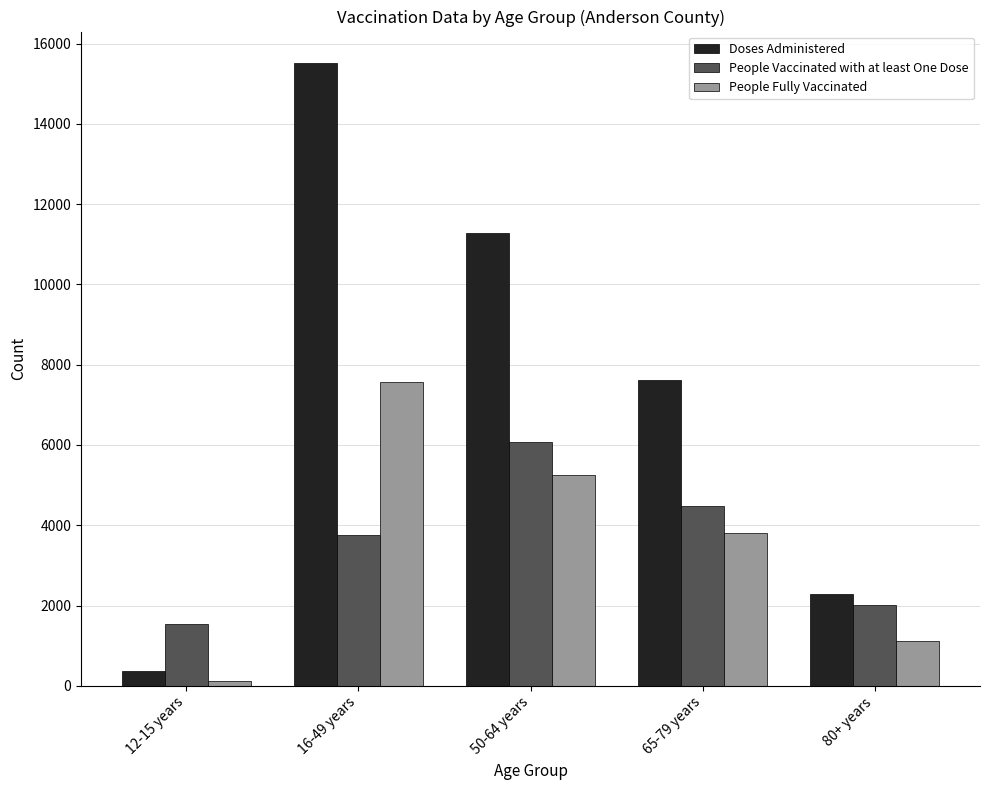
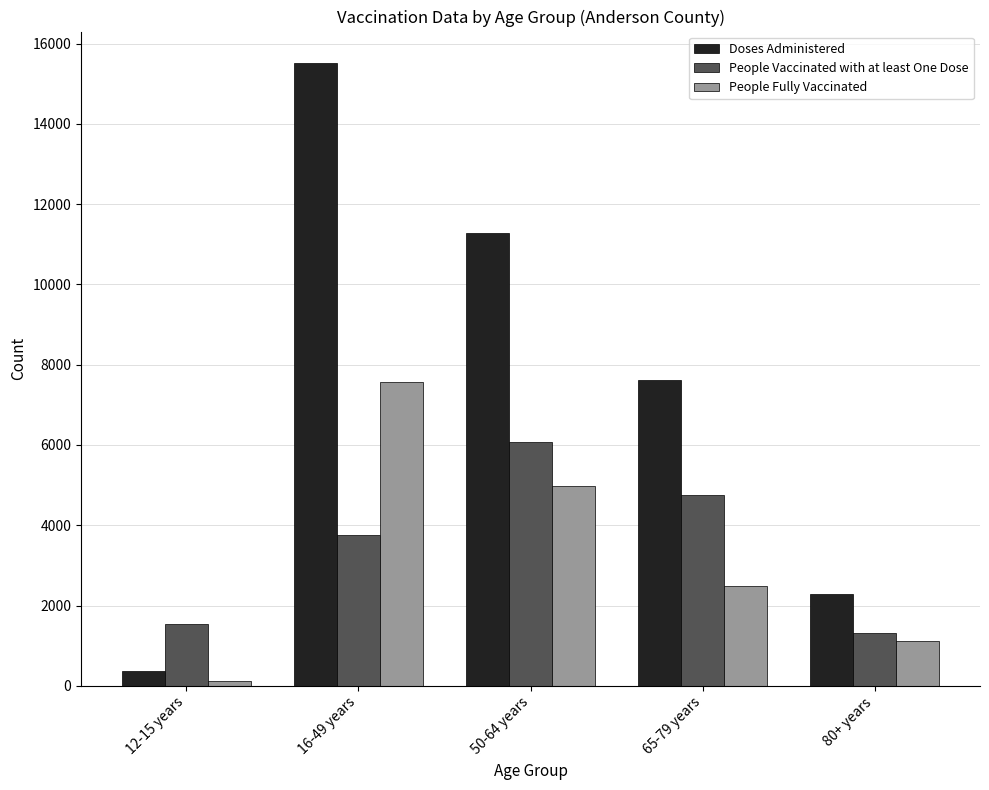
People Fully Vaccinated, 50-64 years: 5200 -> 5000
People Vaccinated with at least One Dose, 65-79 years: 4500 -> 4800
People Fully Vaccinated, 65-79 years: 3800 -> 2500
People Vaccinated with at least One Dose, 80+ years: 2000 -> 1300
